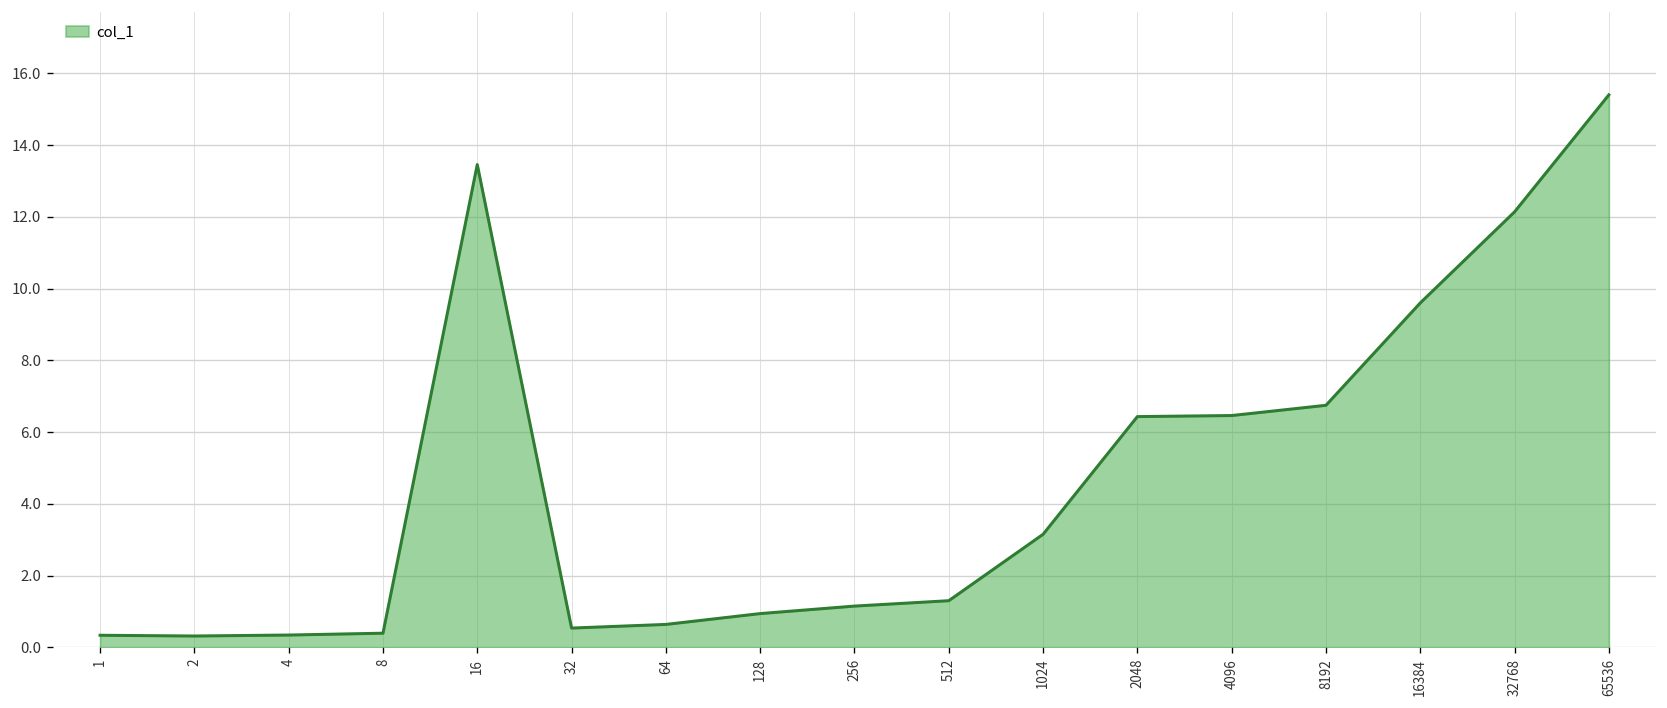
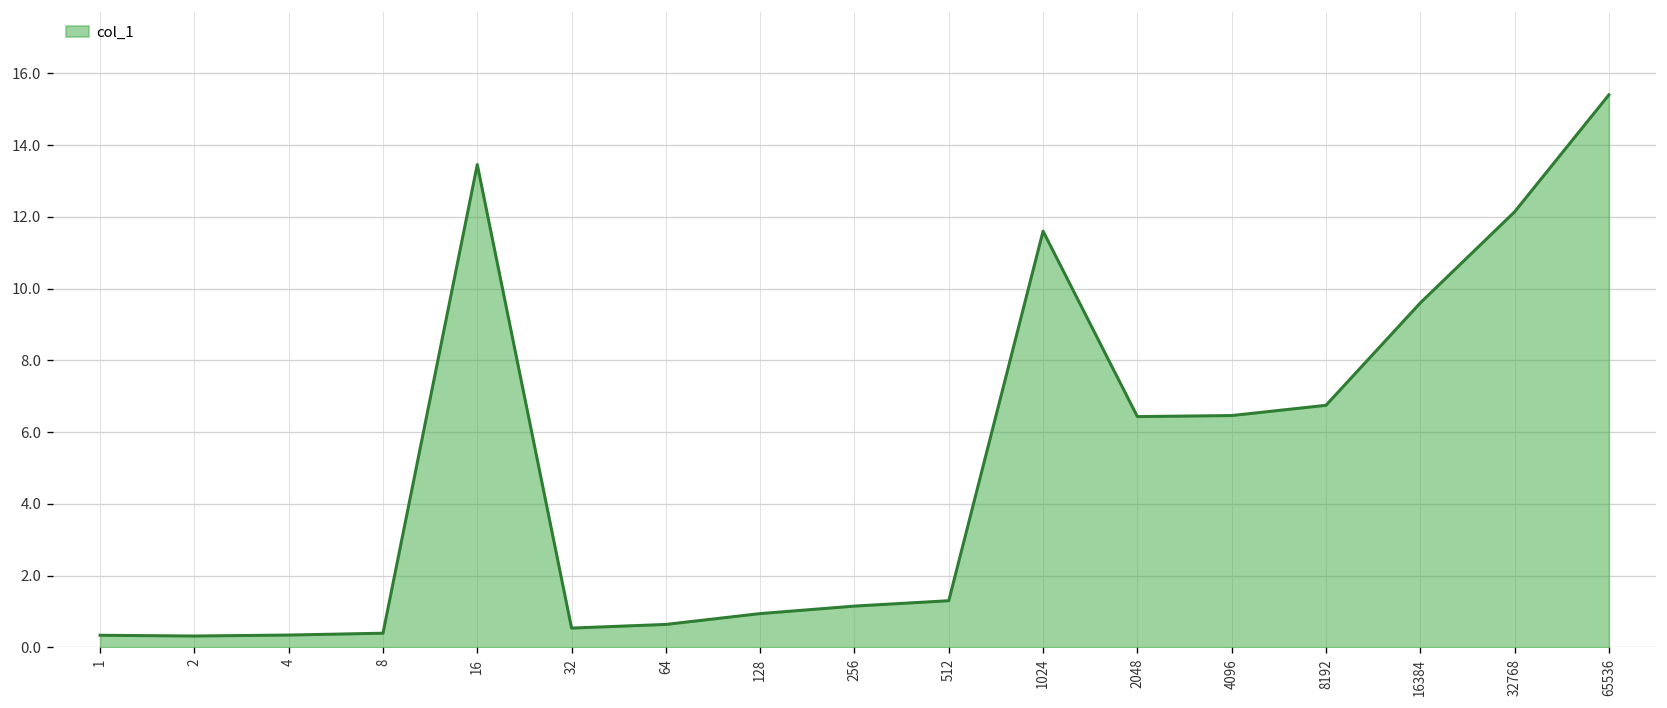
1024: 3.1 -> 11.6
